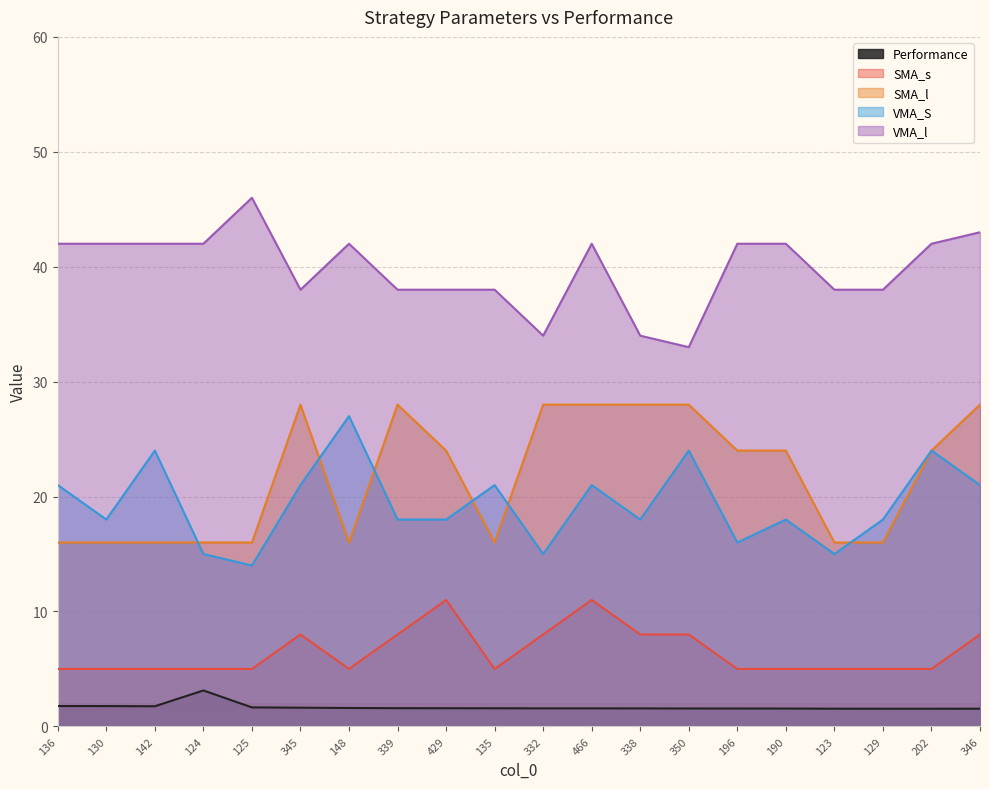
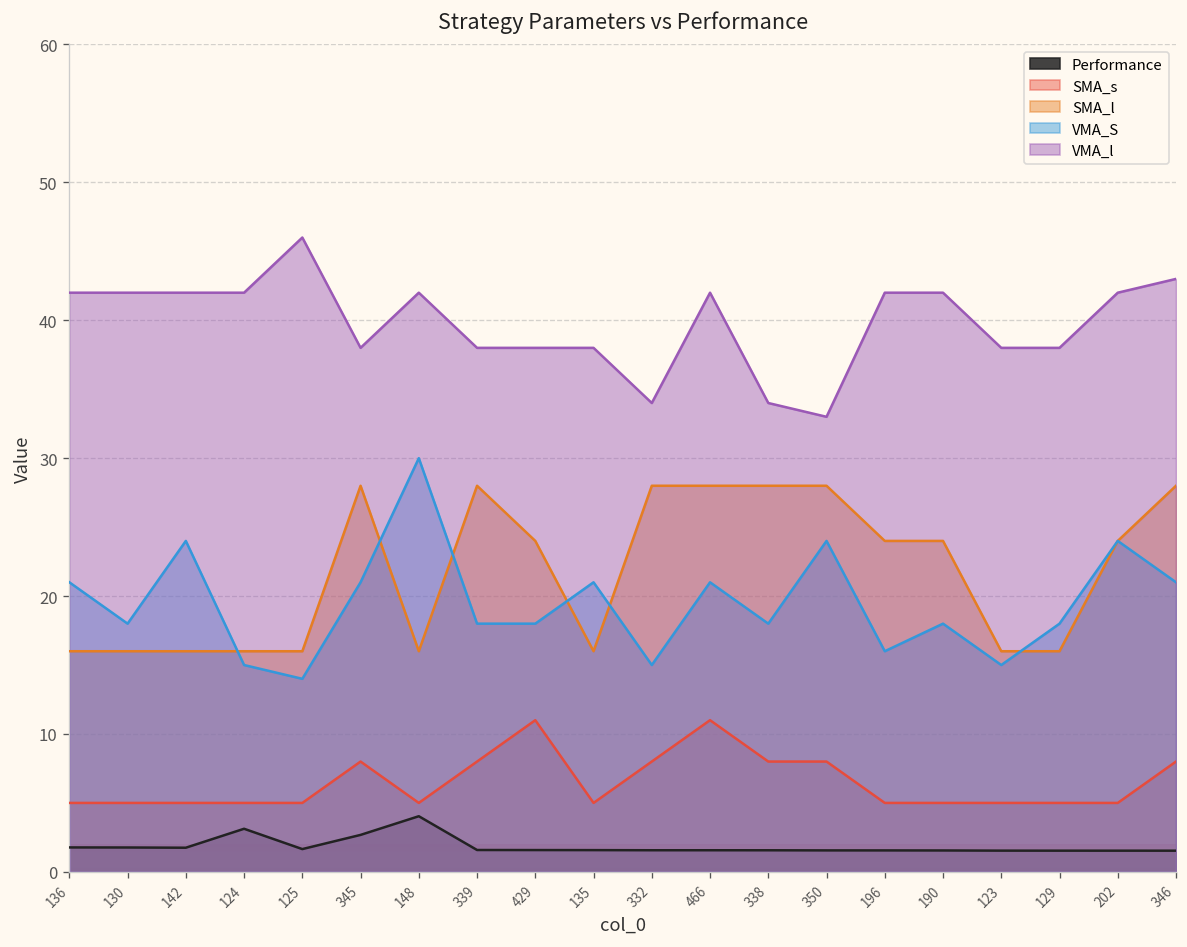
Performance, 345: 1.6 -> 2.7
Performance, 148: 1.6 -> 4.0
VMA_S, 148: 27 -> 30
